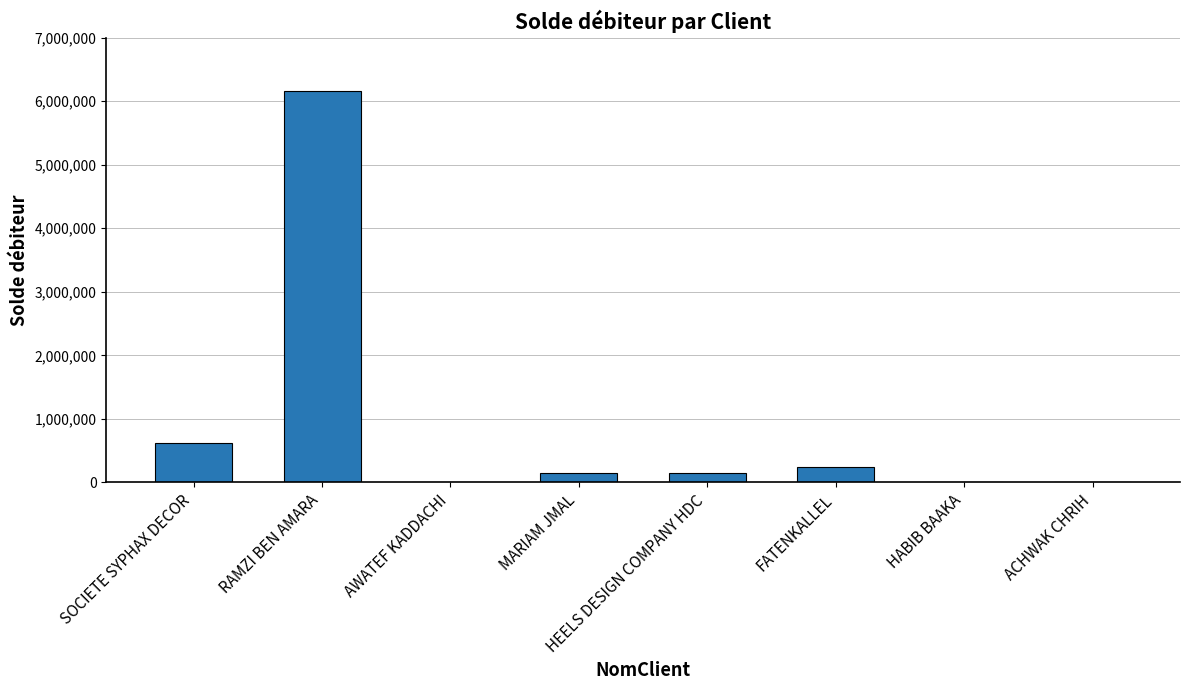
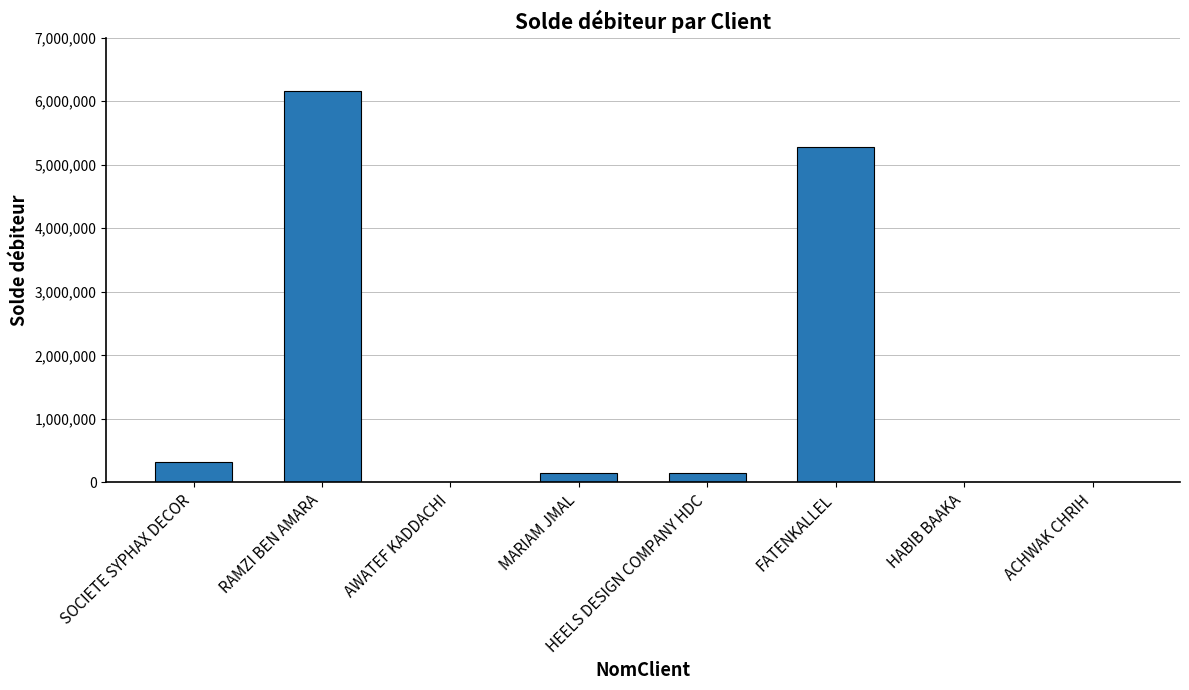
SOCIETE SYPHAX DECOR: 600,000 -> 300,000
FATENKALLEL: 200,000 -> 5,300,000
